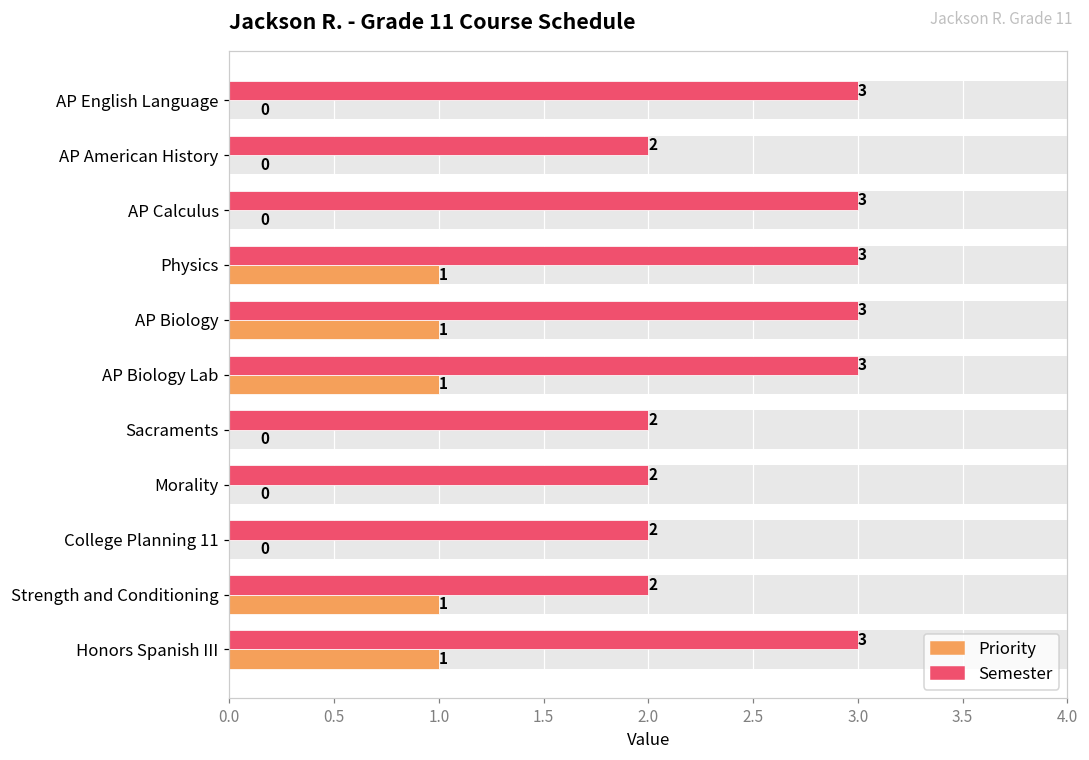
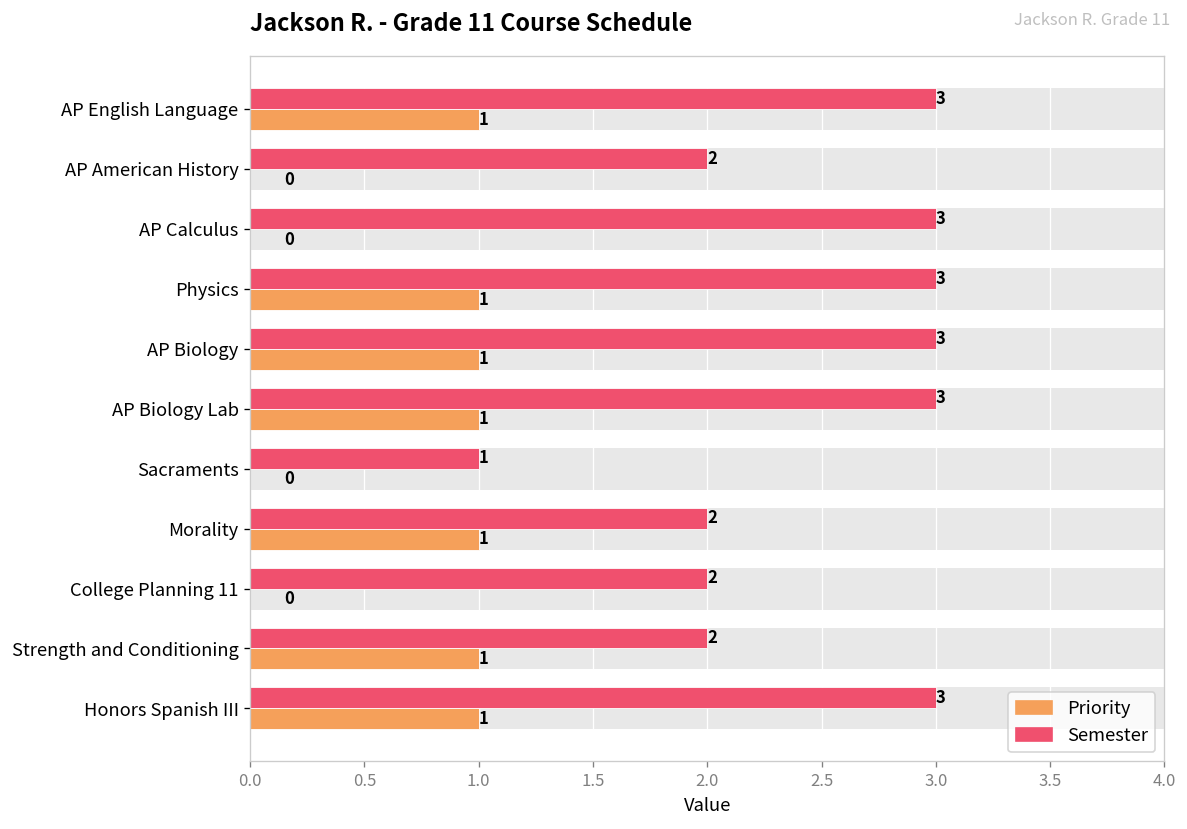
Priority, AP English Language: 0 -> 1
Semester, Sacraments: 2 -> 1
Priority, Morality: 0 -> 1
